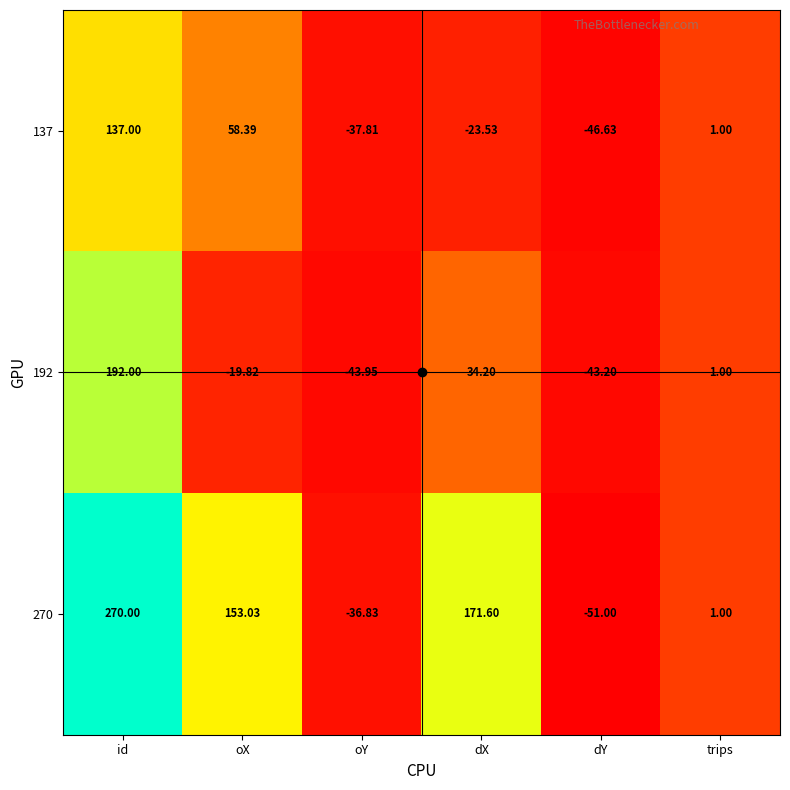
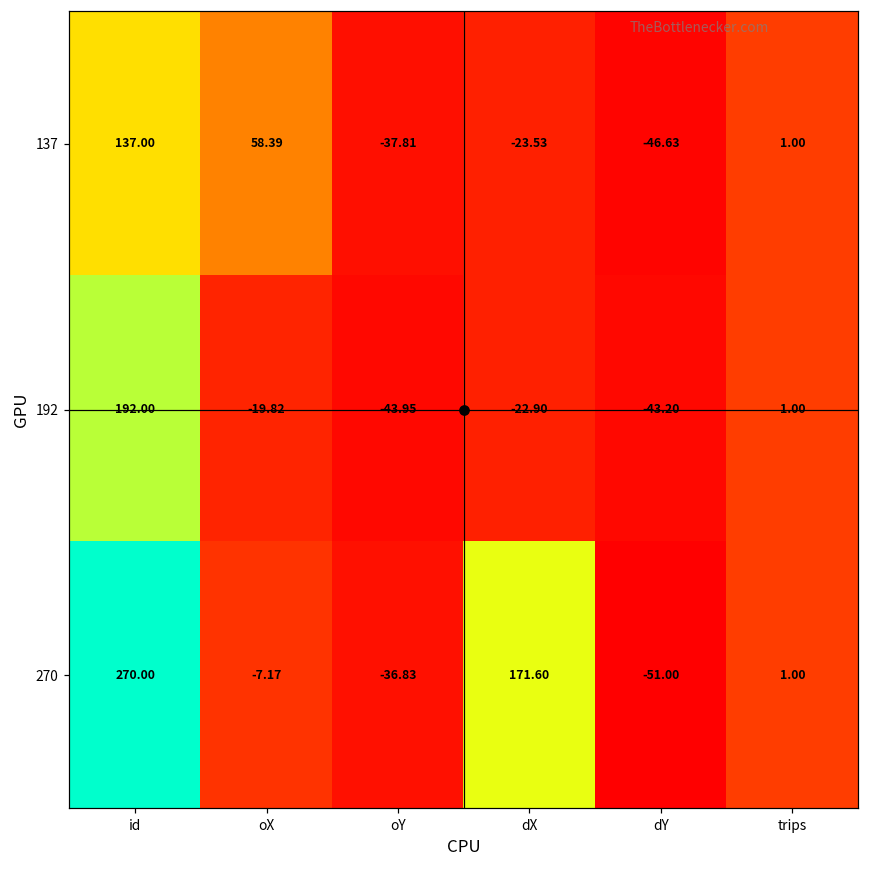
192, dX: 34.20 -> -22.90
270, oX: 153.03 -> -7.17
